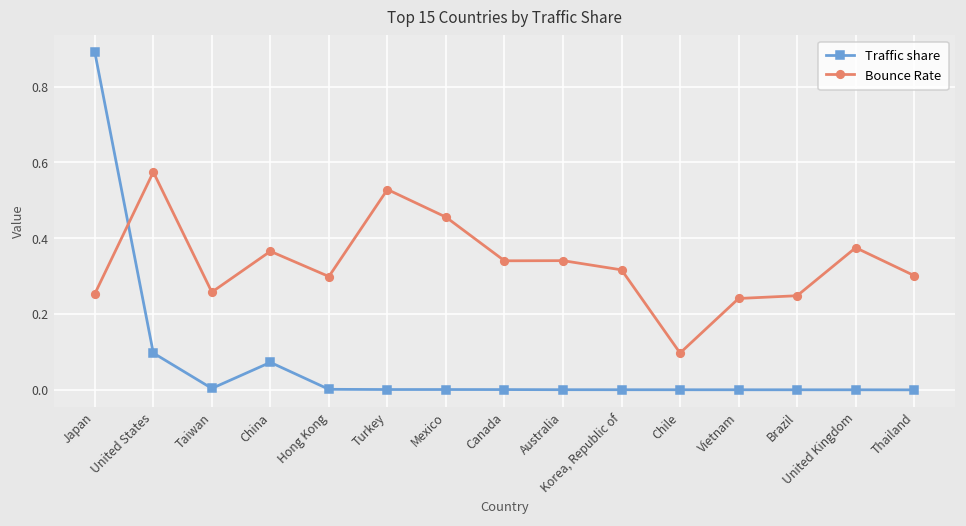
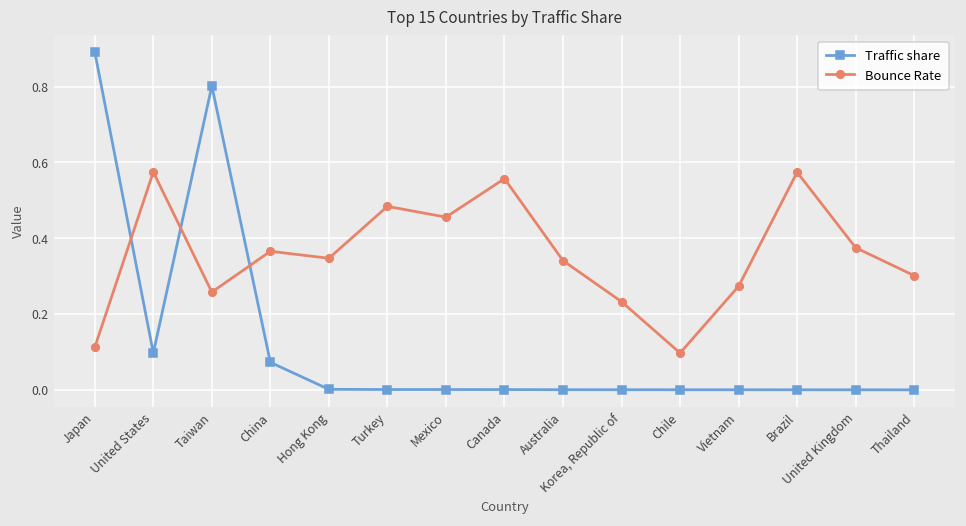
Bounce Rate, Japan: 0.25 -> 0.11
Traffic share, Taiwan: 0.00 -> 0.80
Bounce Rate, Hong Kong: 0.30 -> 0.35
Bounce Rate, Turkey: 0.53 -> 0.48
Bounce Rate, Canada: 0.34 -> 0.56
Bounce Rate, Korea, Republic of: 0.32 -> 0.23
Bounce Rate, Vietnam: 0.24 -> 0.27
Bounce Rate, Brazil: 0.25 -> 0.57
